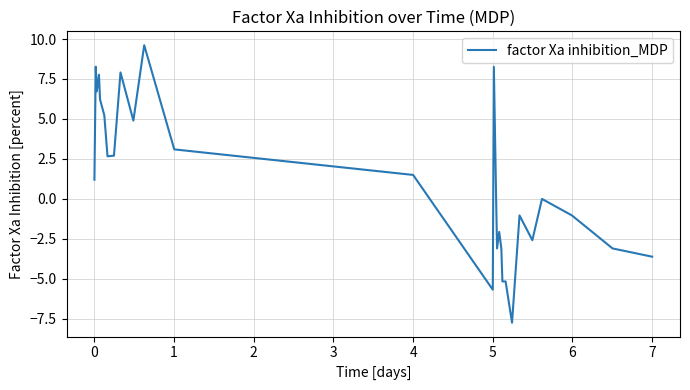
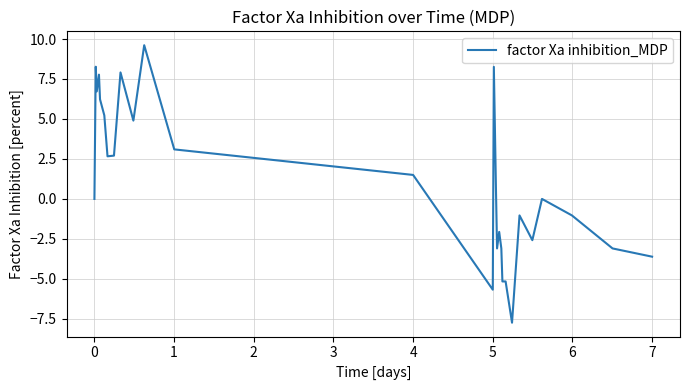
0: 1.2 -> 0.0
